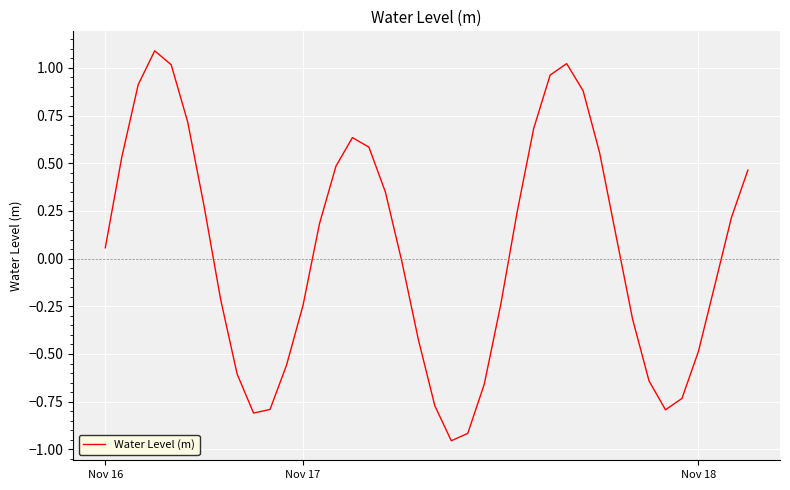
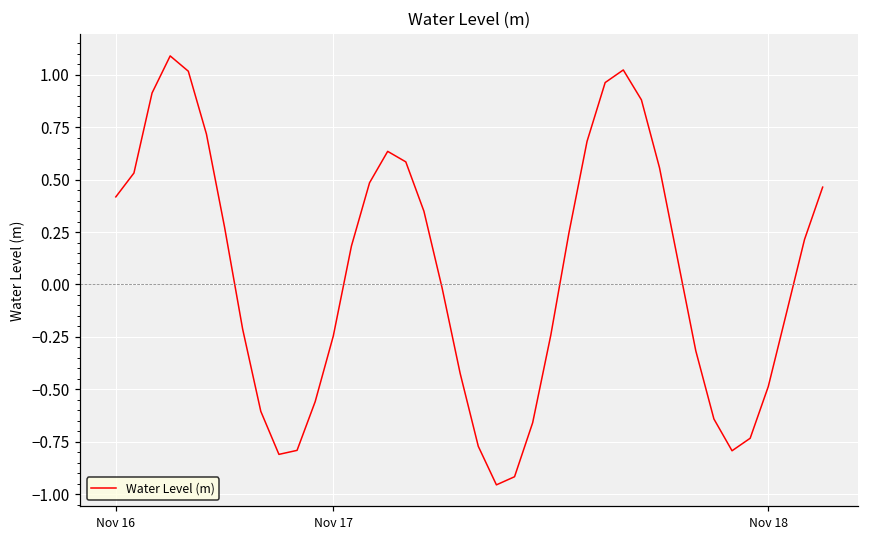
Nov 16: 0.06 -> 0.42
